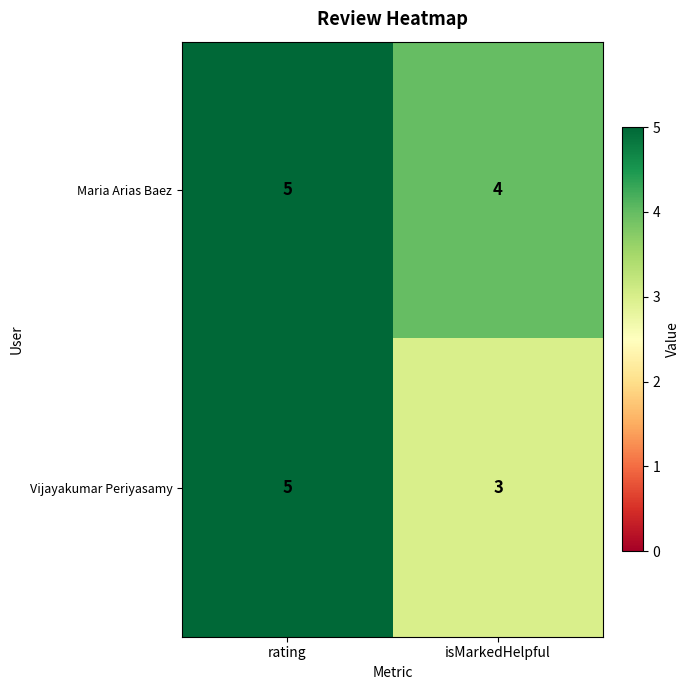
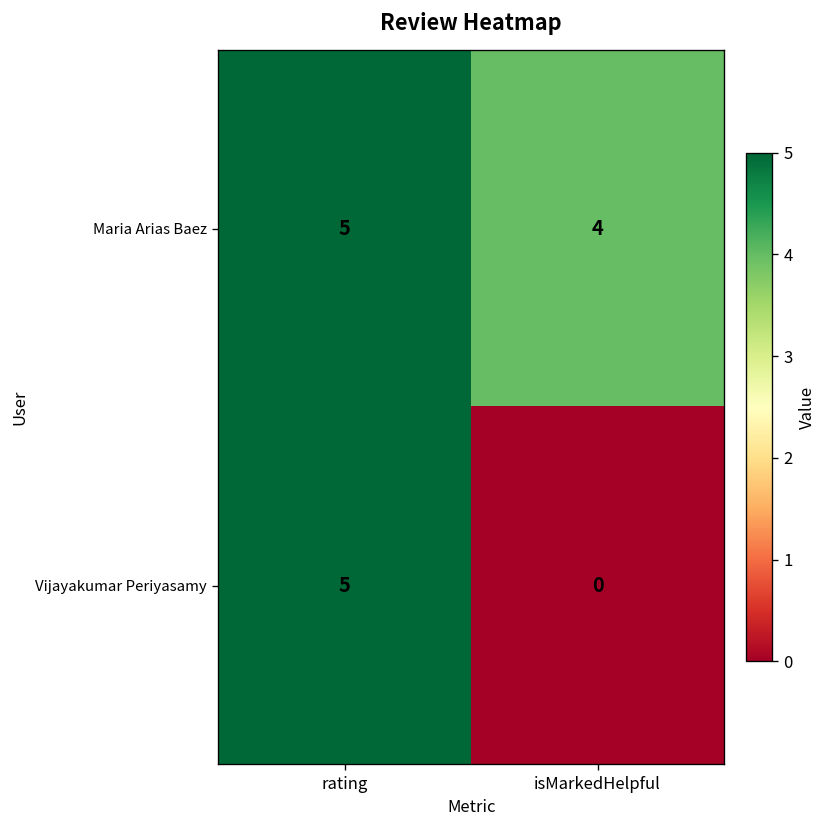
Vijayakumar Periyasamy, isMarkedHelpful: 3 -> 0
